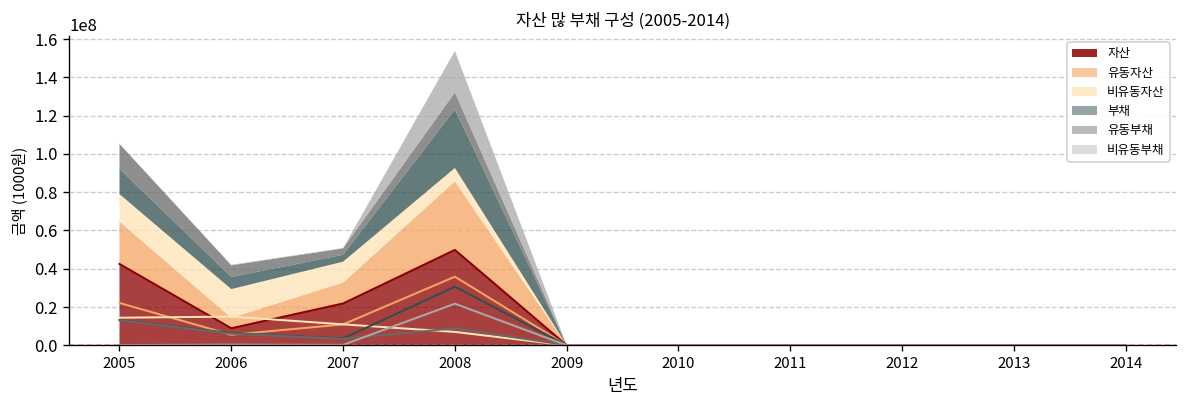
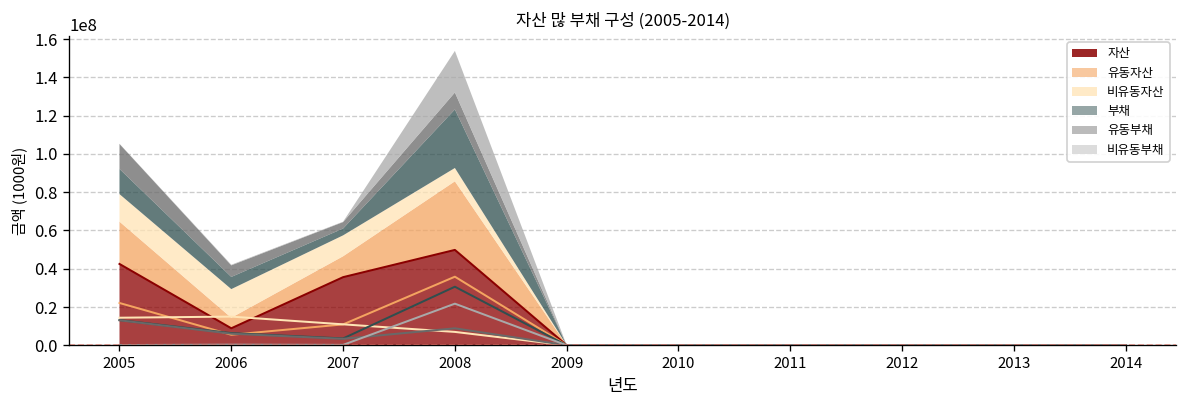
자산, 2007: 22000000 -> 36000000
